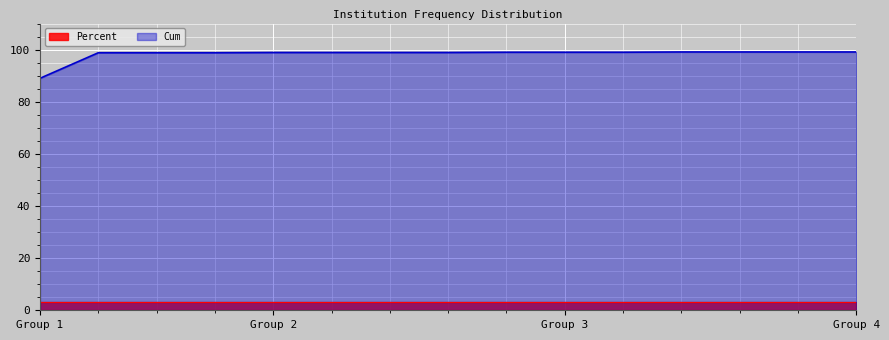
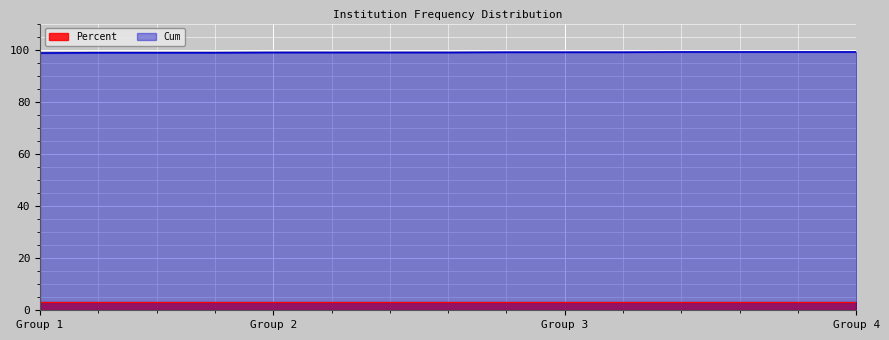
Cum, Group 1: 89 -> 99
